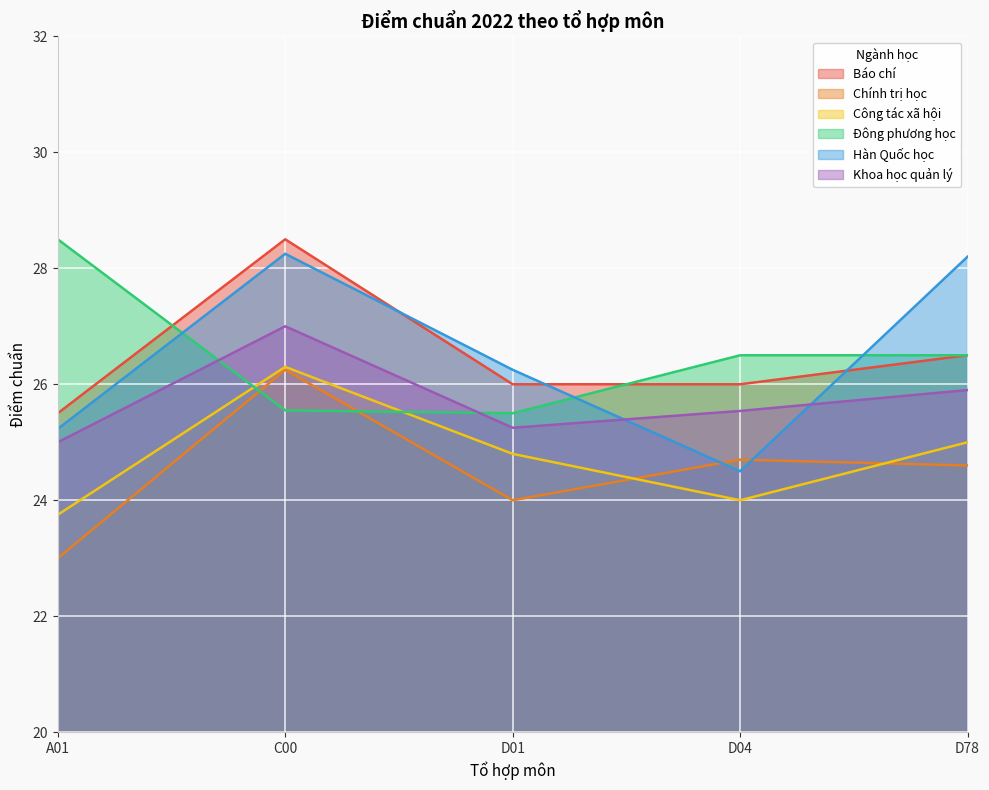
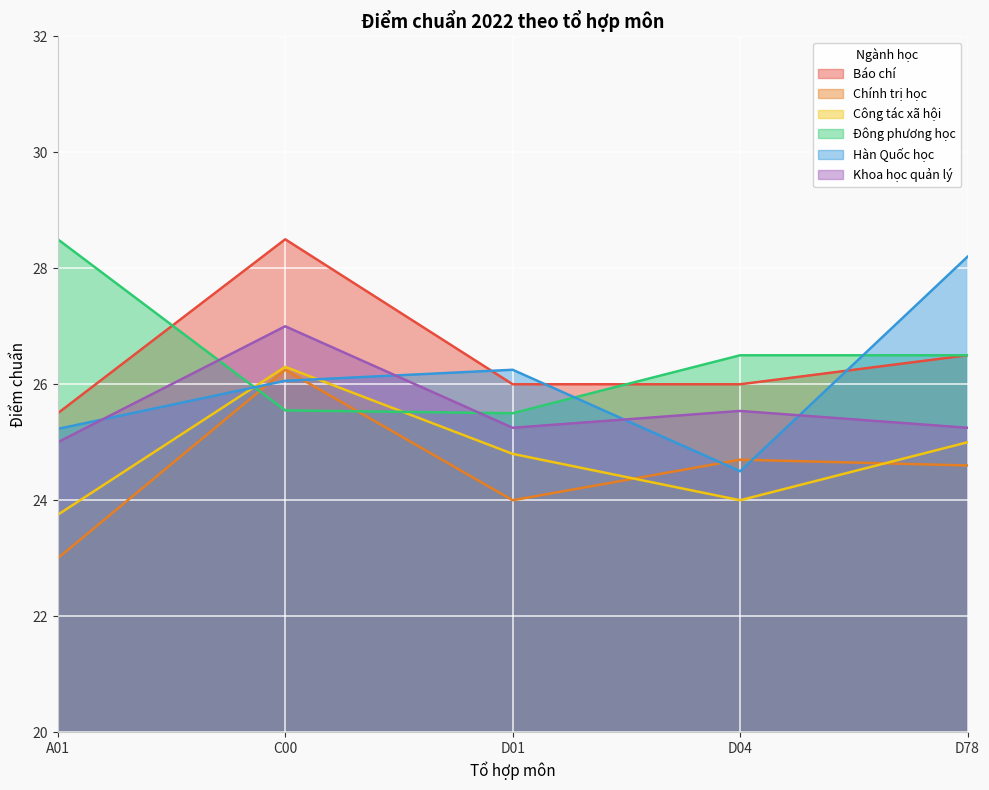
Hàn Quốc học, C00: 28.3 -> 26.1
Khoa học quản lý, D78: 25.9 -> 25.3
